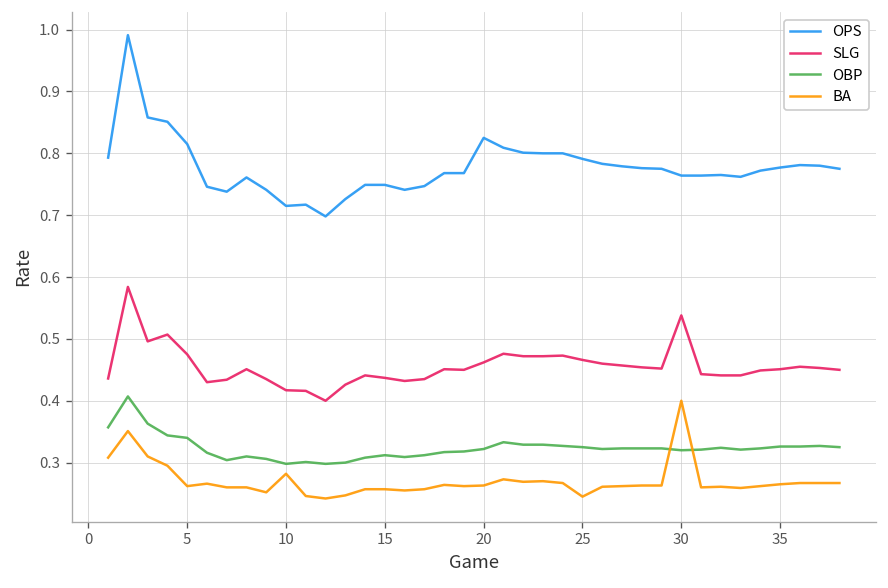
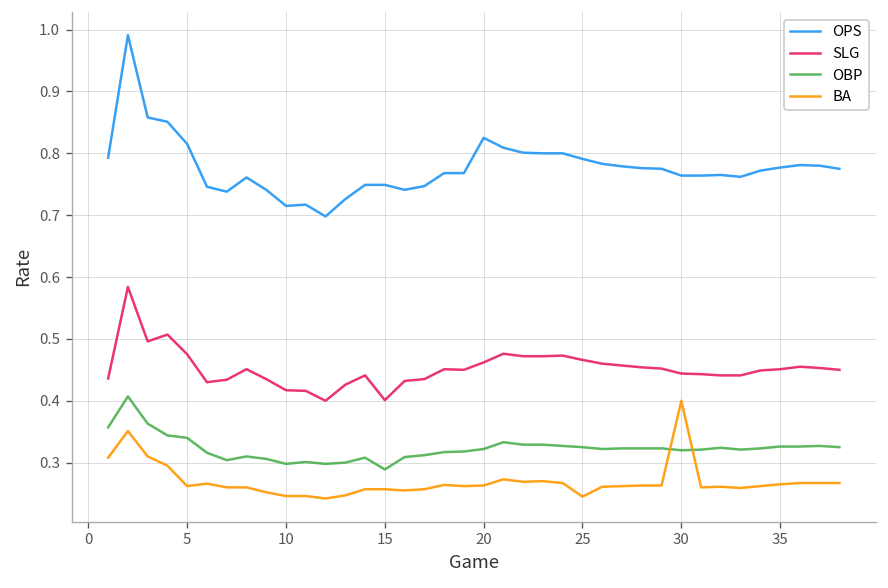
BA, 10: 0.28 -> 0.25
SLG, 15: 0.44 -> 0.40
OBP, 15: 0.31 -> 0.29
SLG, 30: 0.54 -> 0.44
